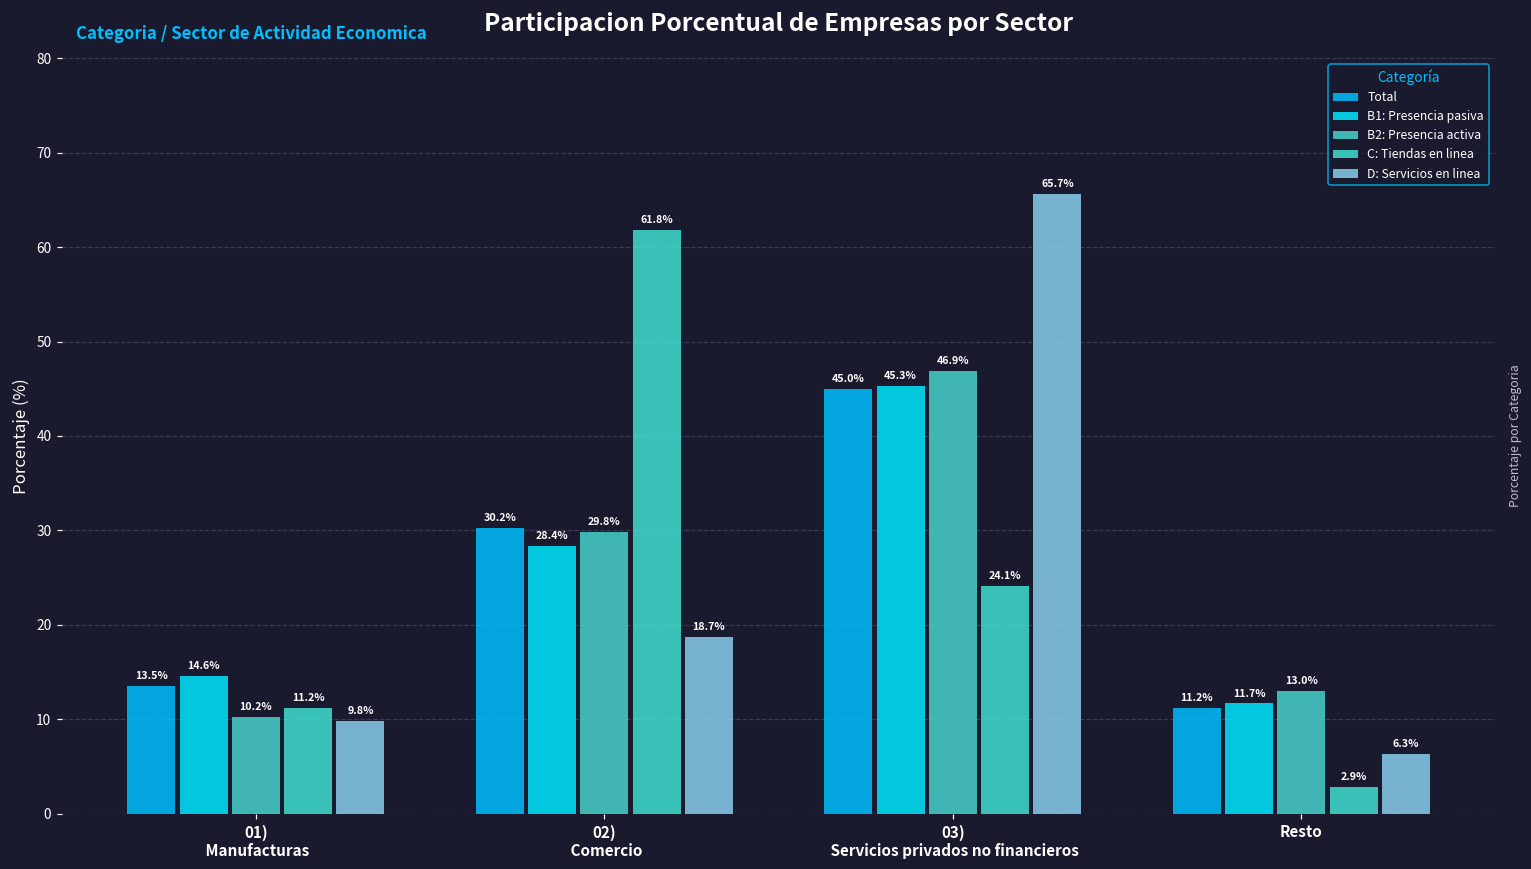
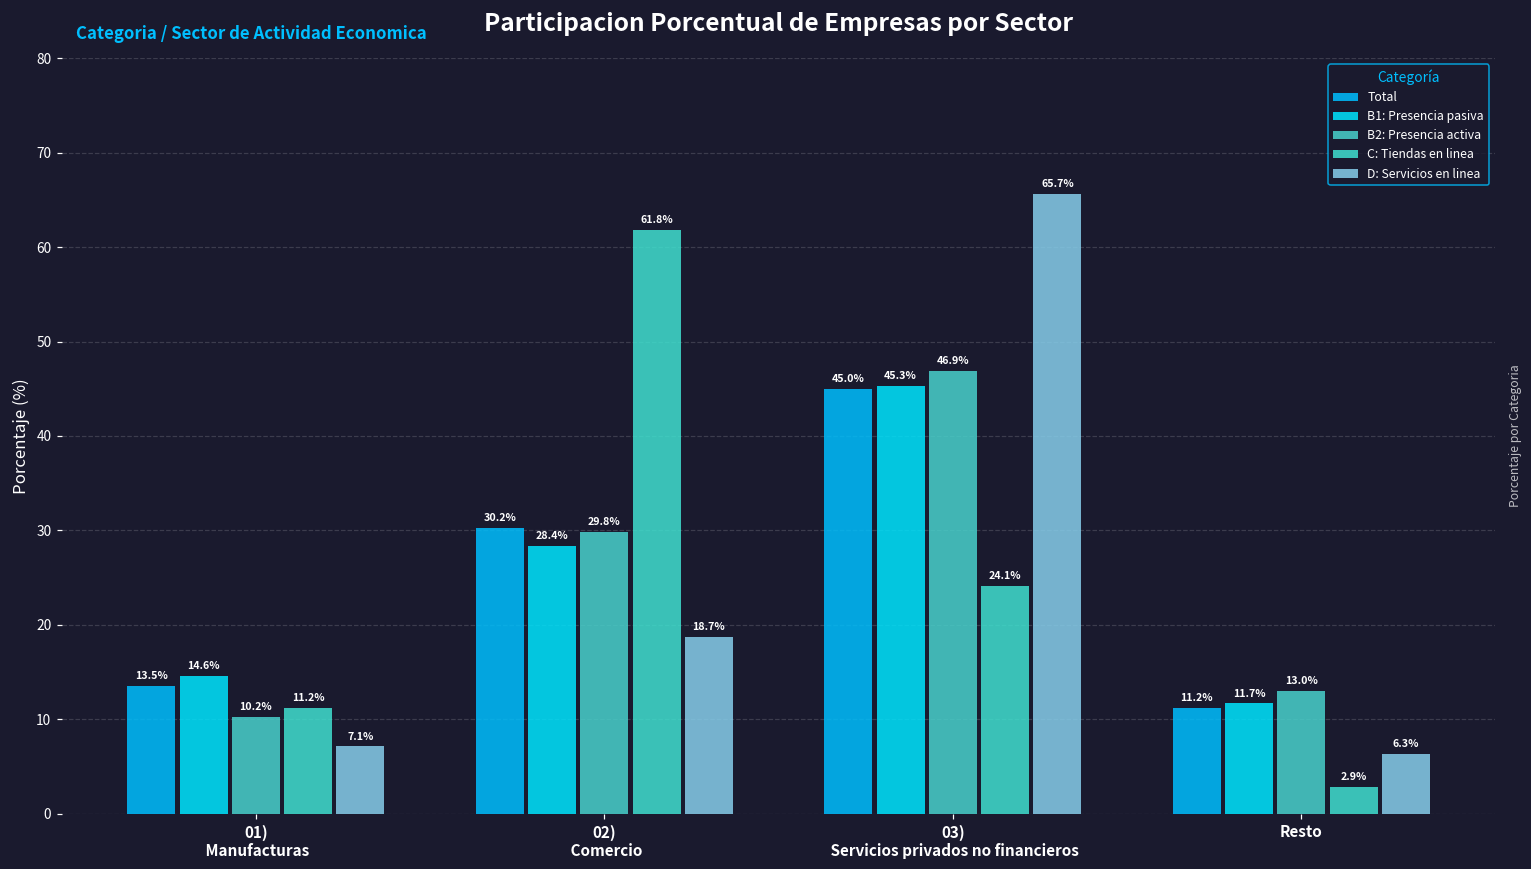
D: Servicios en linea, 01) Manufacturas: 9.8% -> 7.1%
